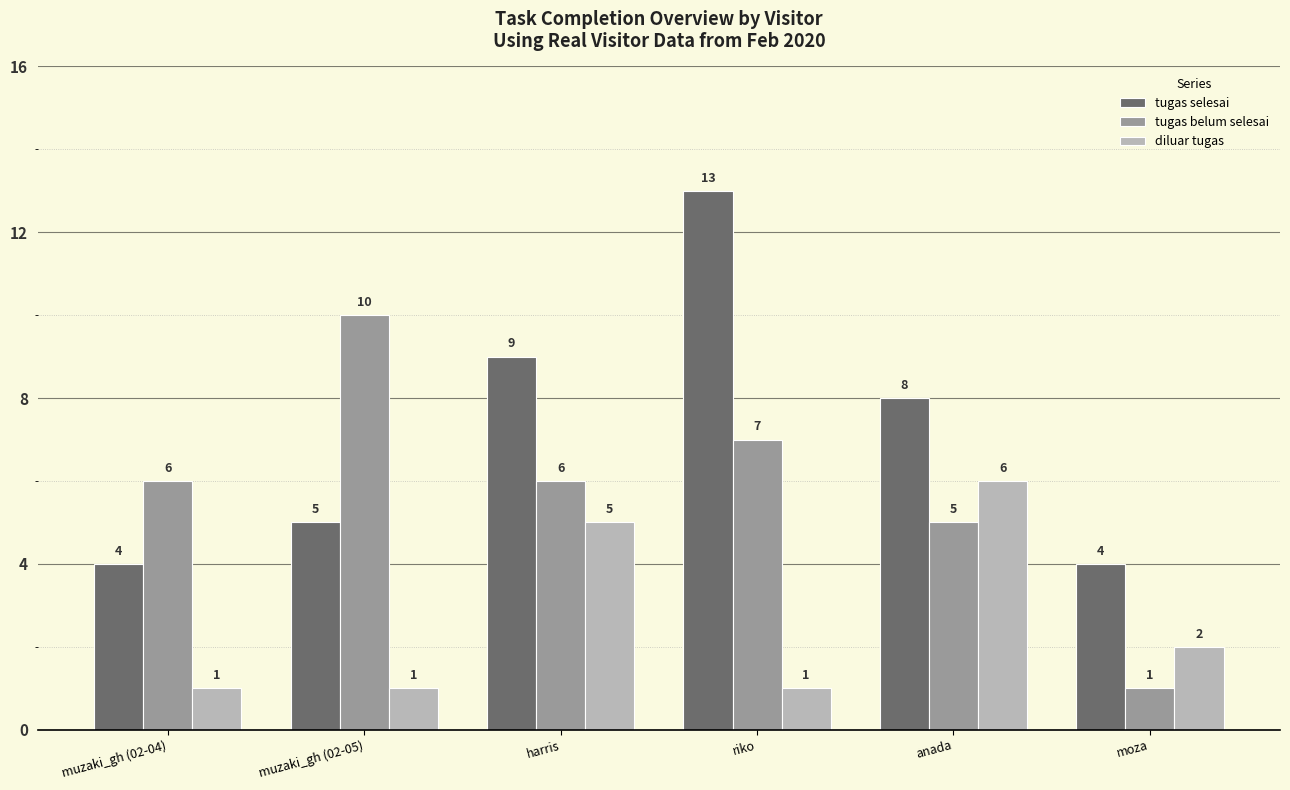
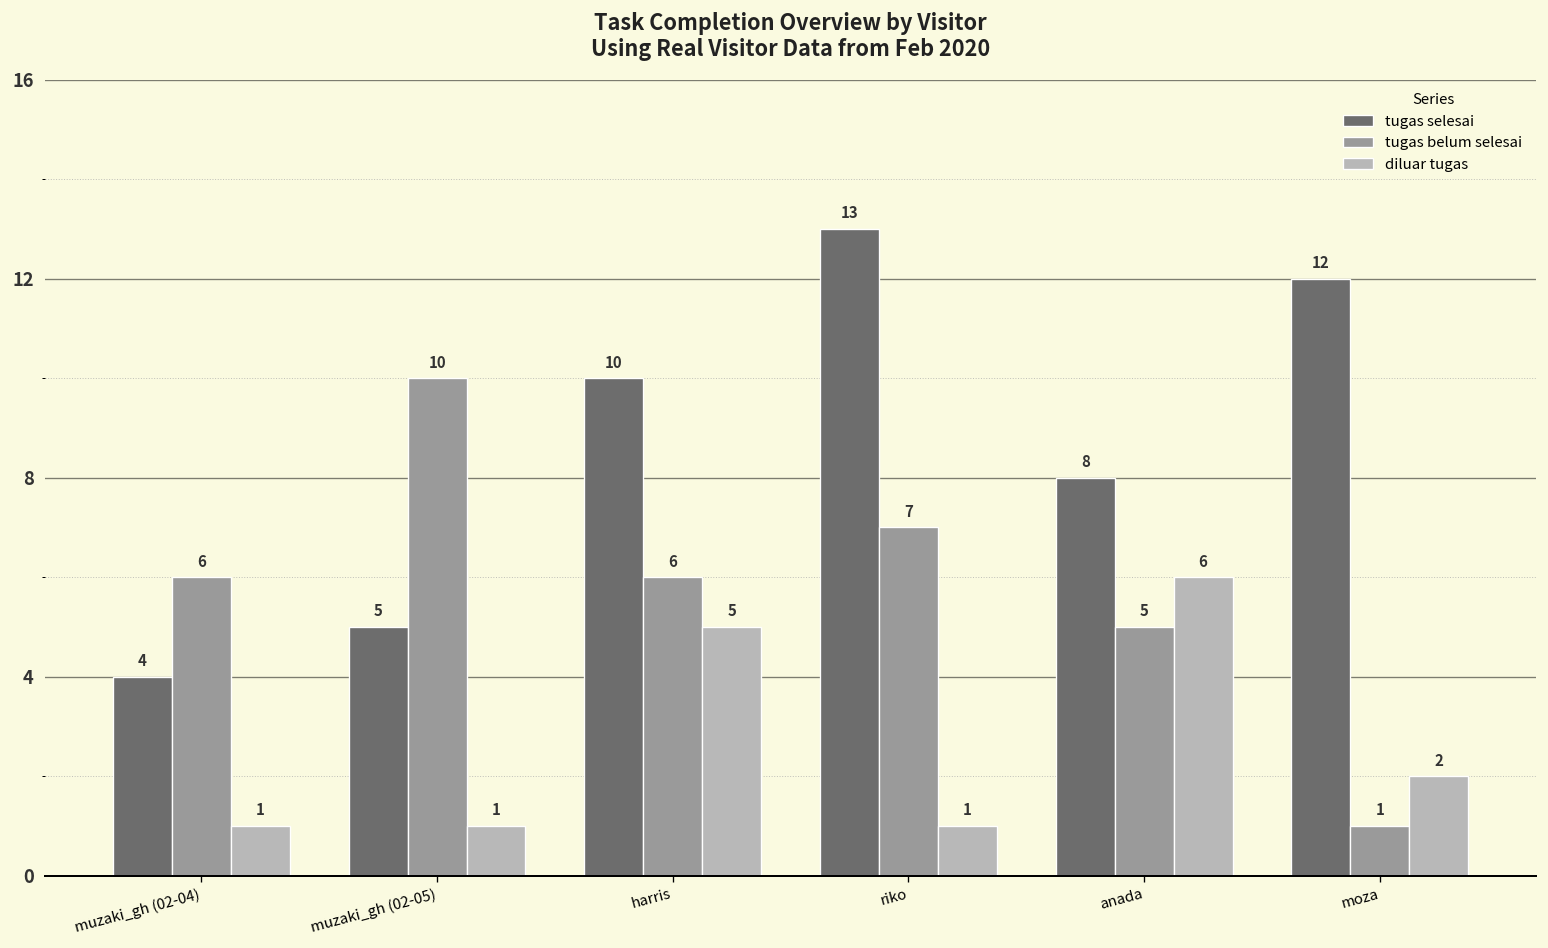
tugas selesai, harris: 9 -> 10
tugas selesai, moza: 4 -> 12
